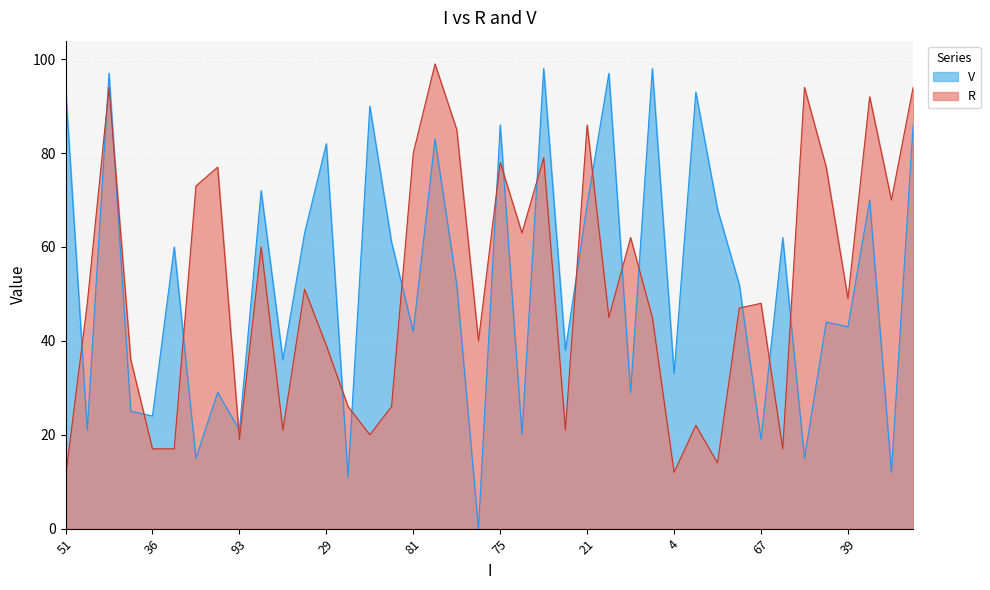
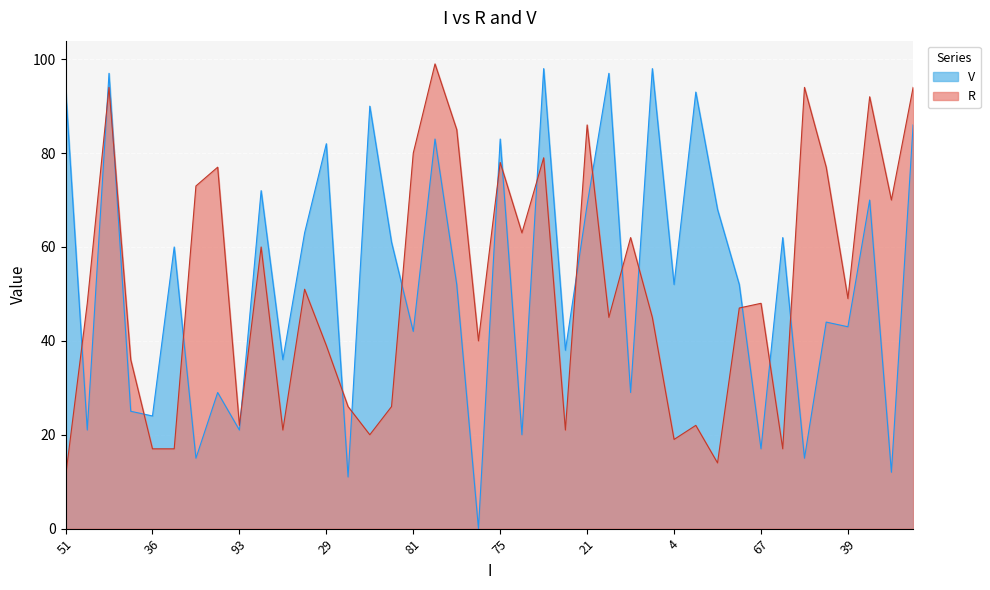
R, 93: 19 -> 22
V, 75: 86 -> 83
V, 4: 33 -> 52
R, 4: 12 -> 19
V, 67: 19 -> 17
